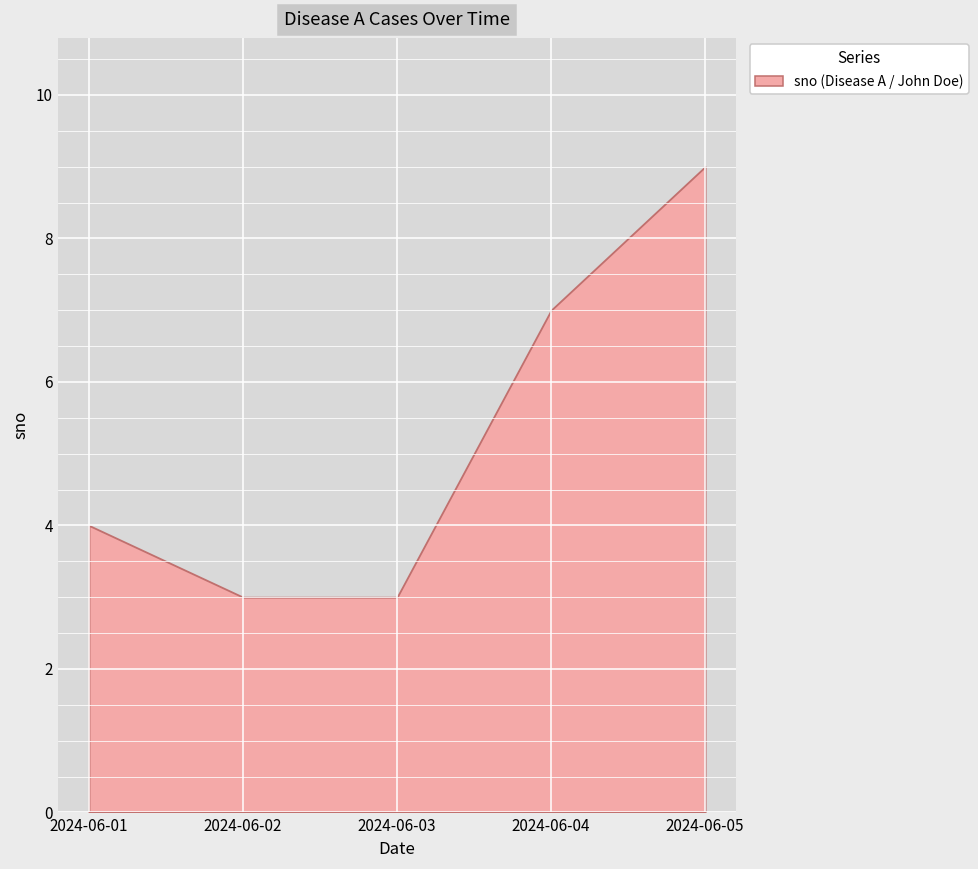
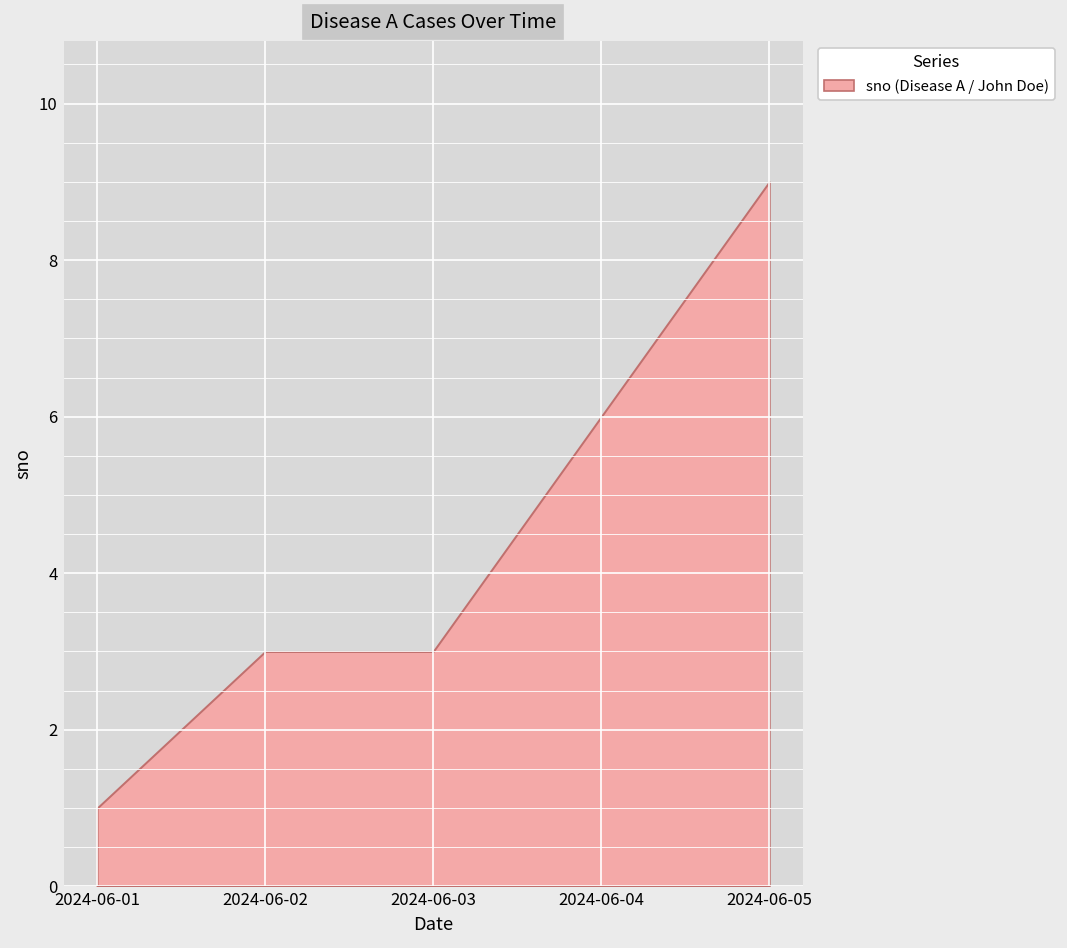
2024-06-01: 4 -> 1
2024-06-04: 7 -> 6
